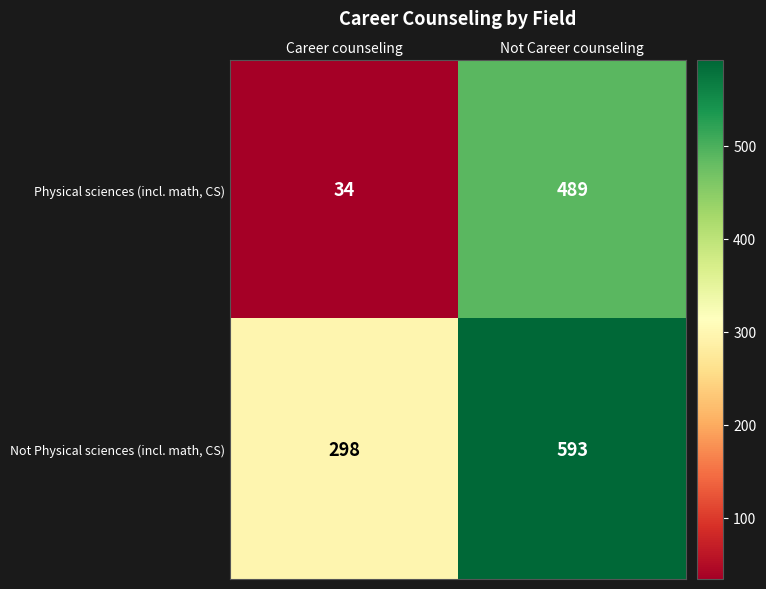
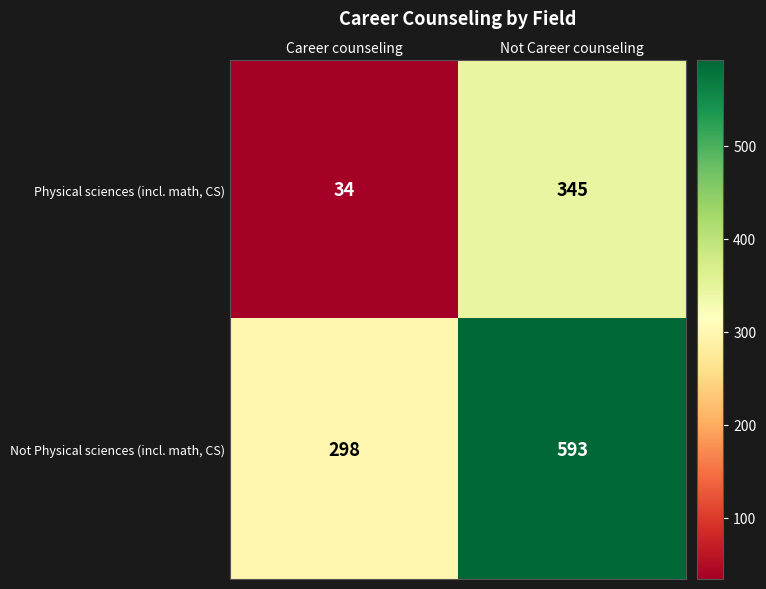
Physical sciences (incl. math, CS), Not Career counseling: 489 -> 345
